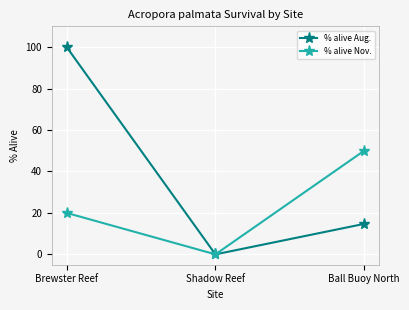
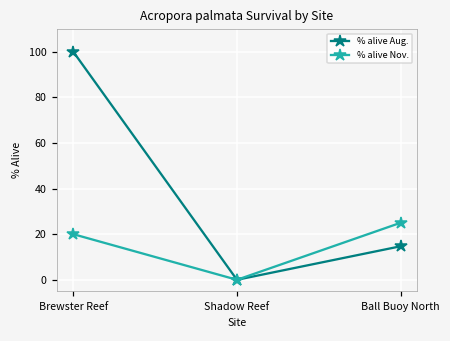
% alive Nov., Ball Buoy North: 50 -> 25
